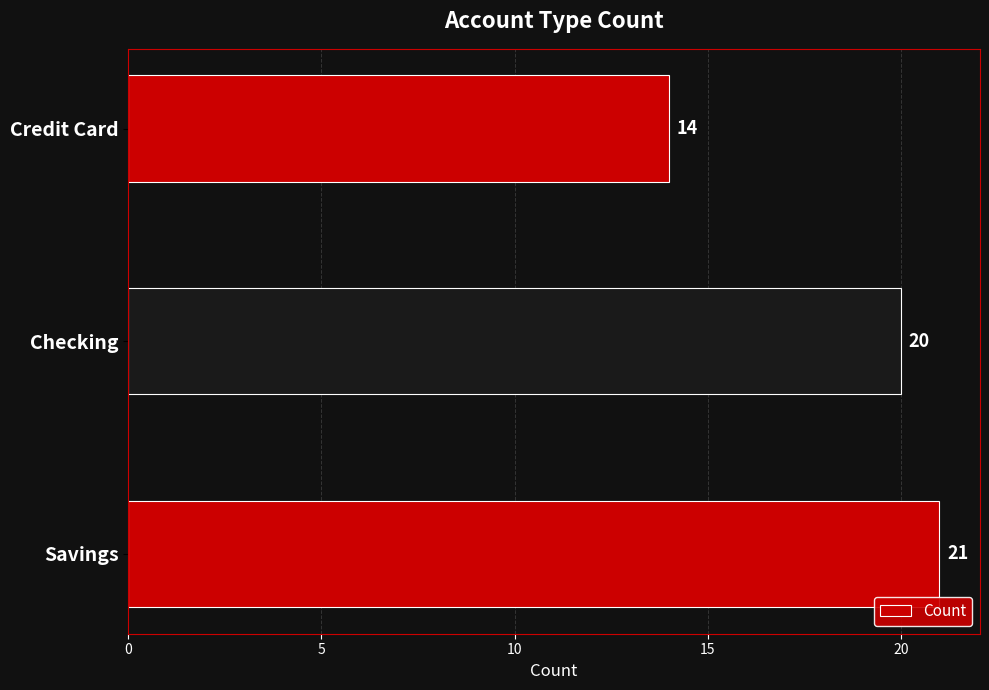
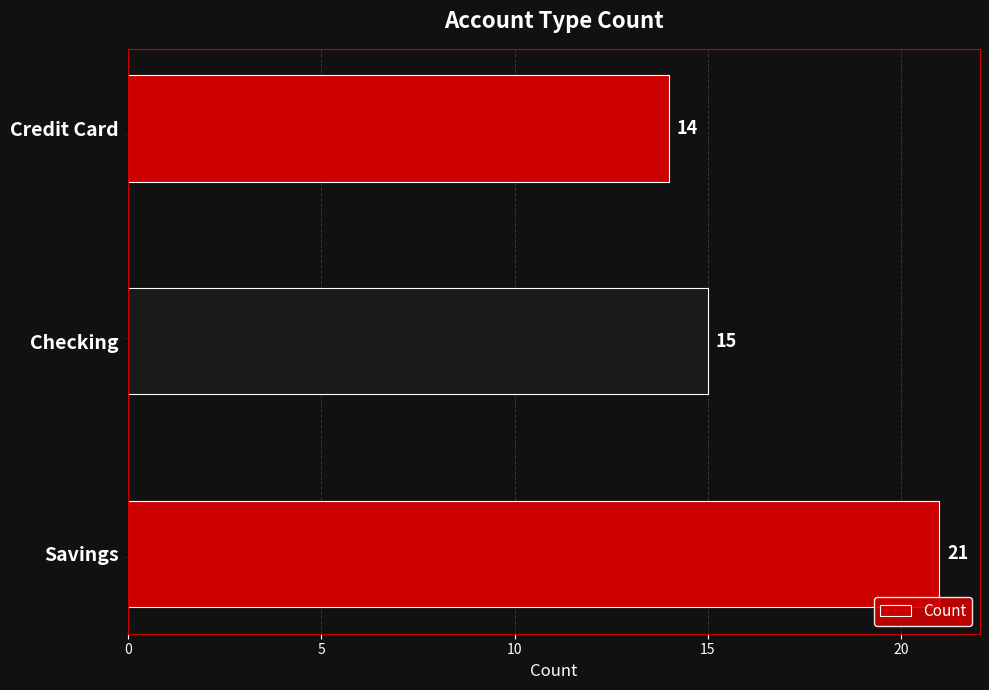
Checking: 20 -> 15
